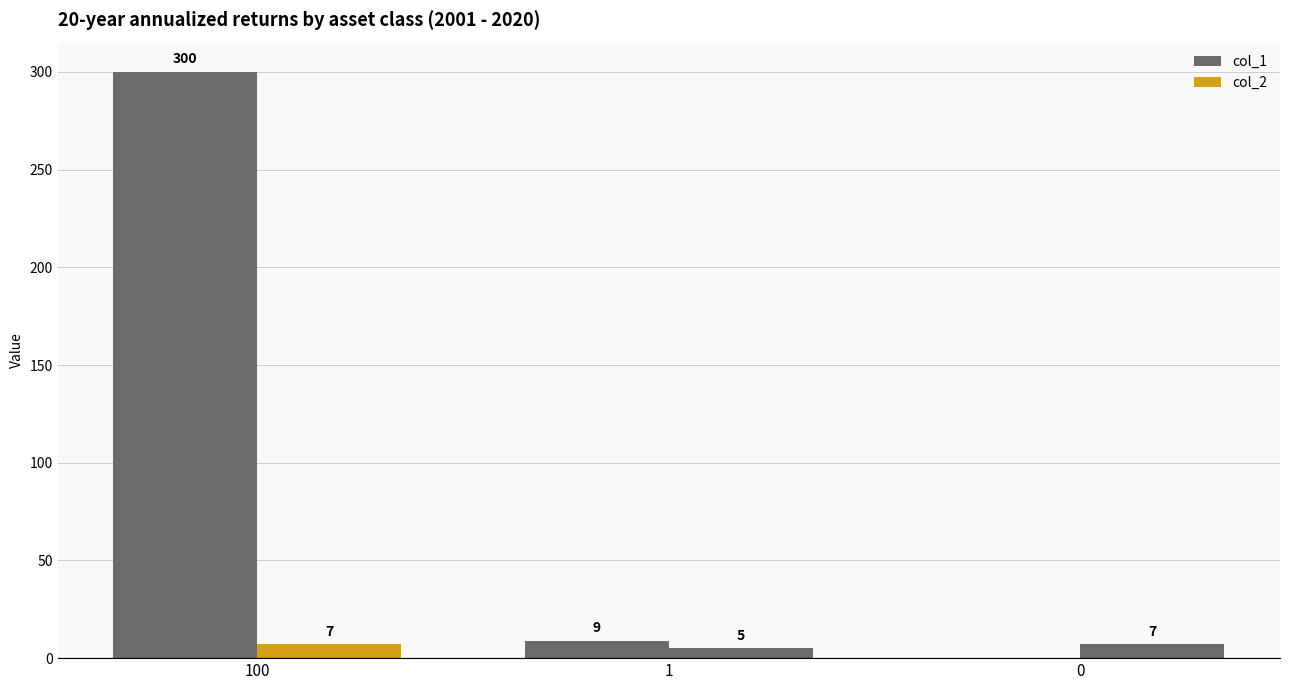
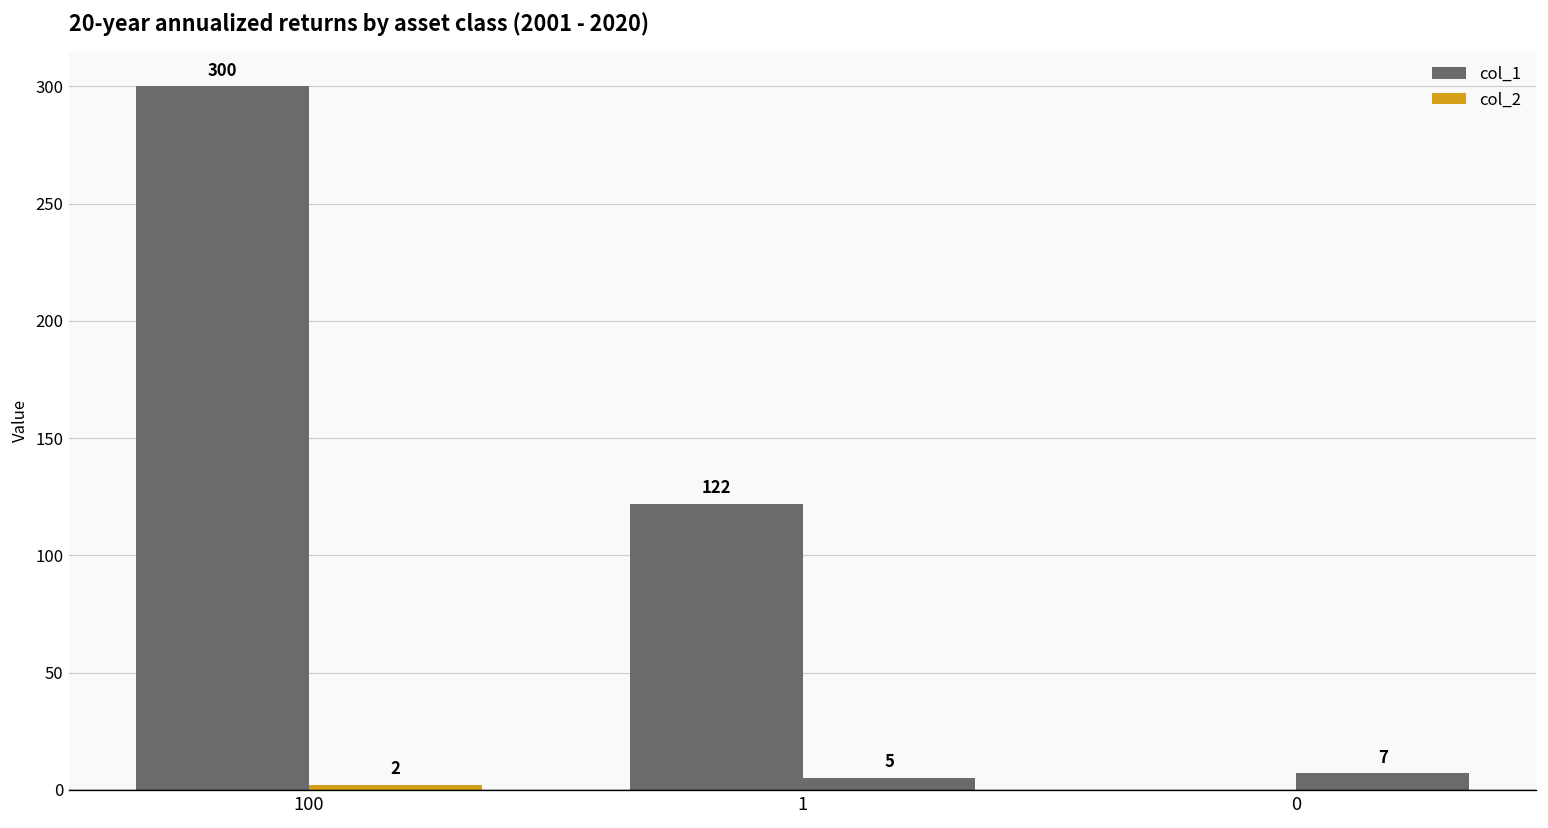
col_2, 100: 7 -> 2
col_1, 1: 9 -> 122
